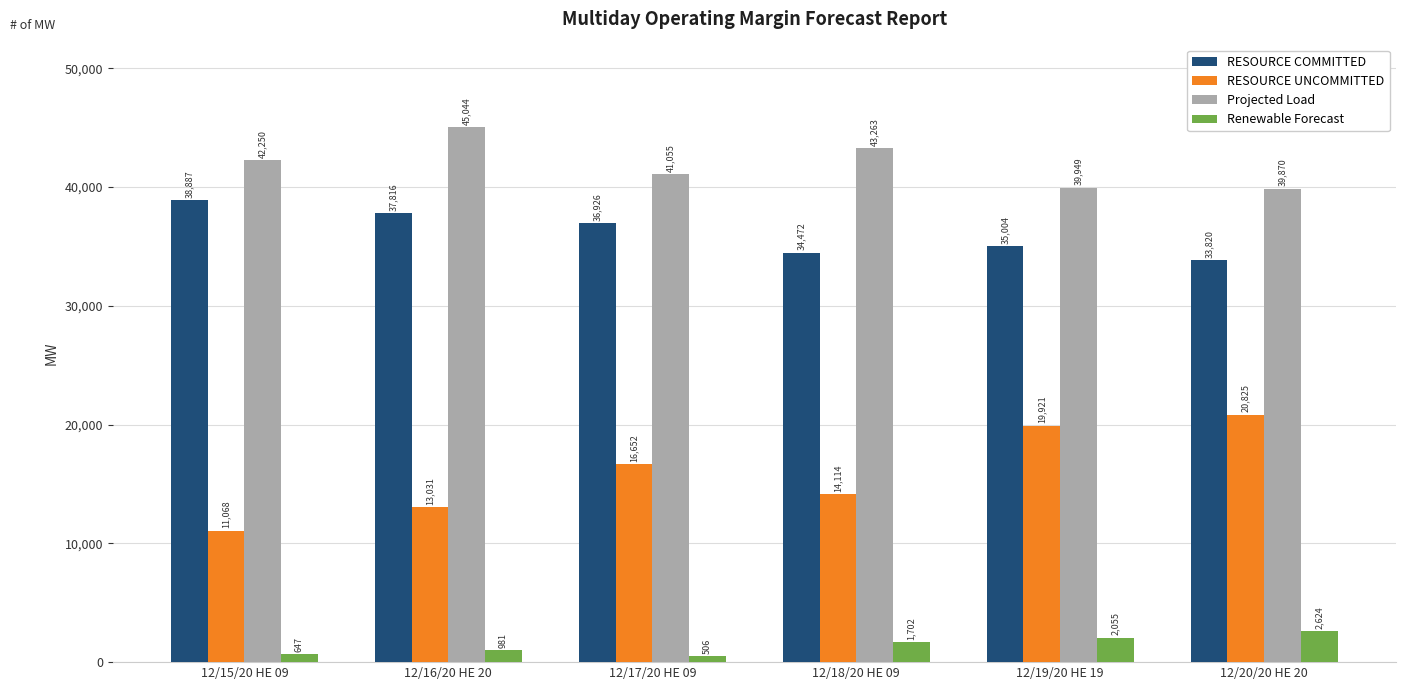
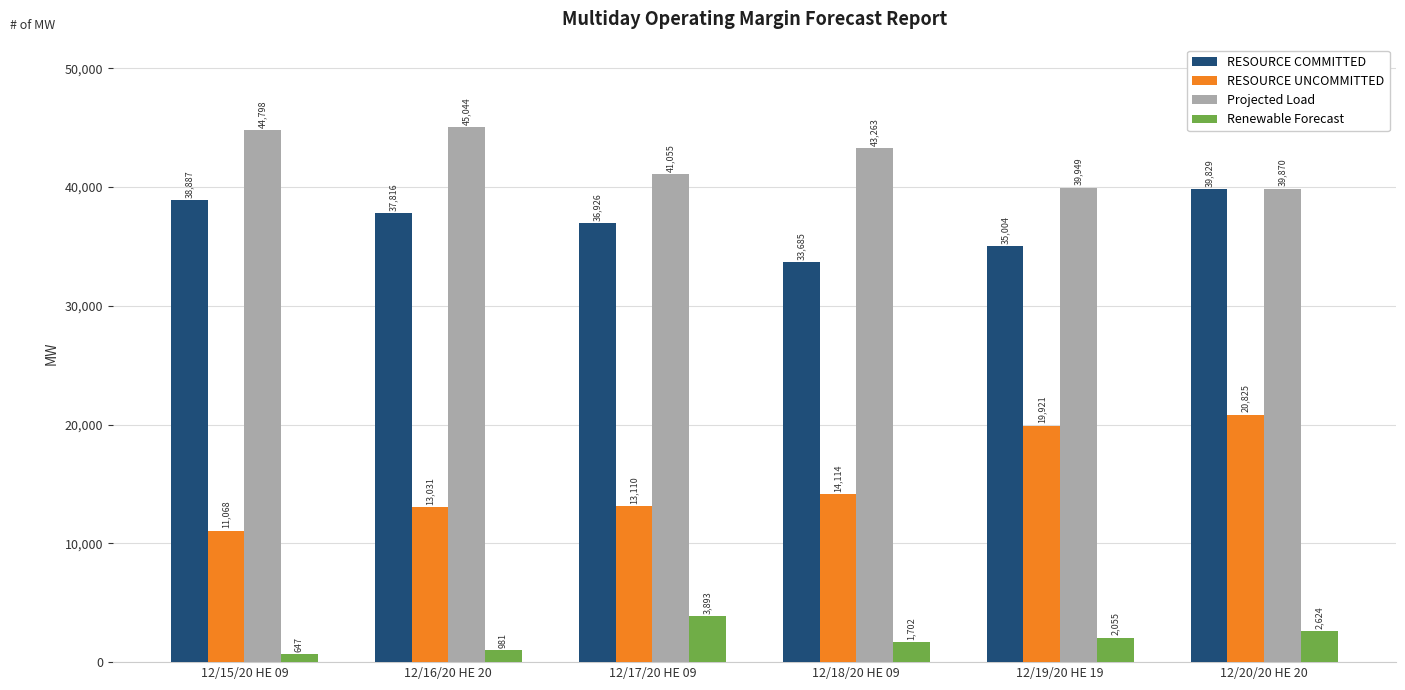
Projected Load, 12/15/20 HE 09: 42,250 -> 44,798
RESOURCE UNCOMMITTED, 12/17/20 HE 09: 16,652 -> 13,110
Renewable Forecast, 12/17/20 HE 09: 506 -> 3,893
RESOURCE COMMITTED, 12/18/20 HE 09: 34,472 -> 33,685
RESOURCE COMMITTED, 12/20/20 HE 20: 33,820 -> 39,829
